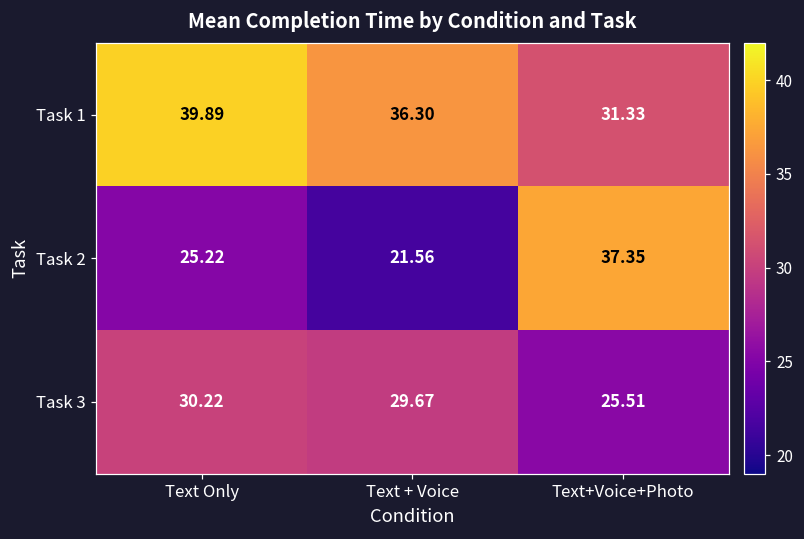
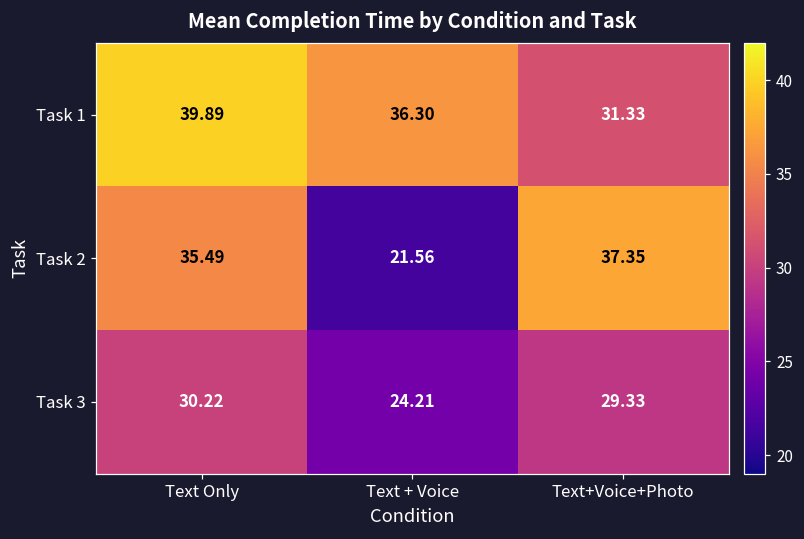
Task 2, Text Only: 25.22 -> 35.49
Task 3, Text + Voice: 29.67 -> 24.21
Task 3, Text+Voice+Photo: 25.51 -> 29.33
